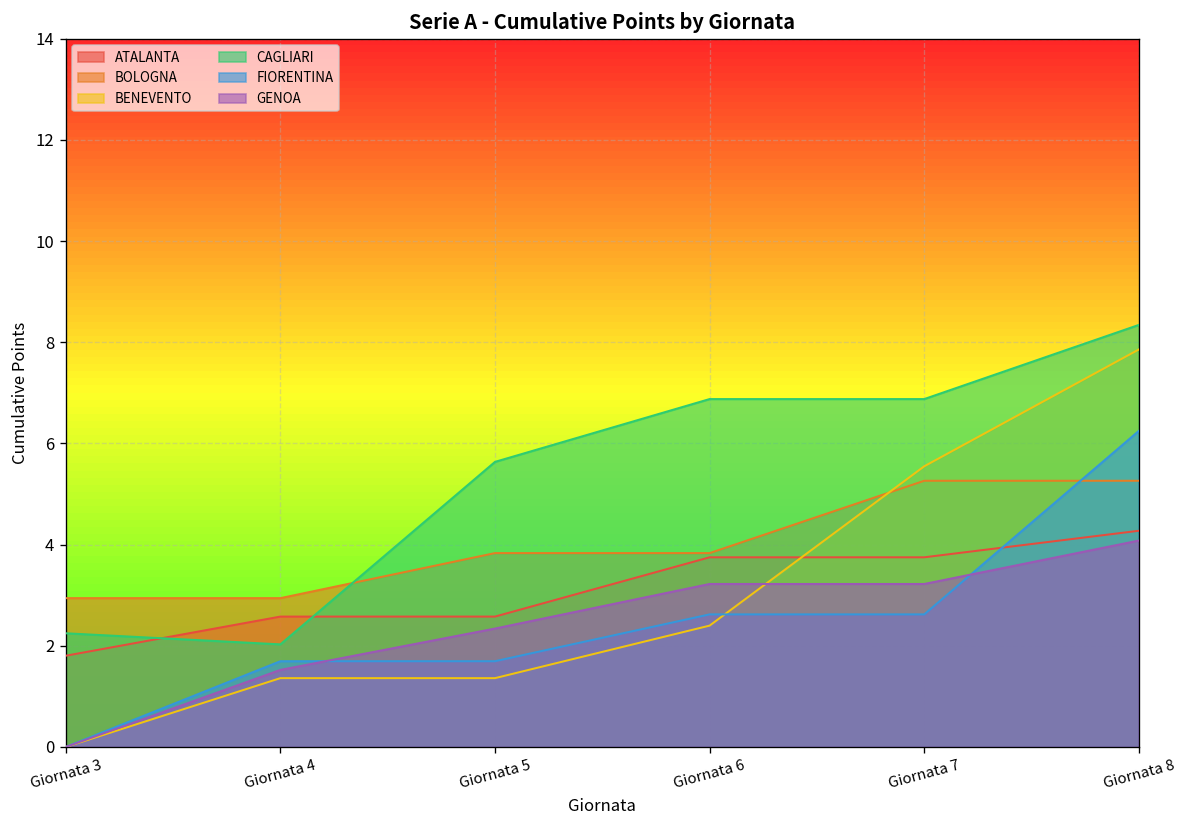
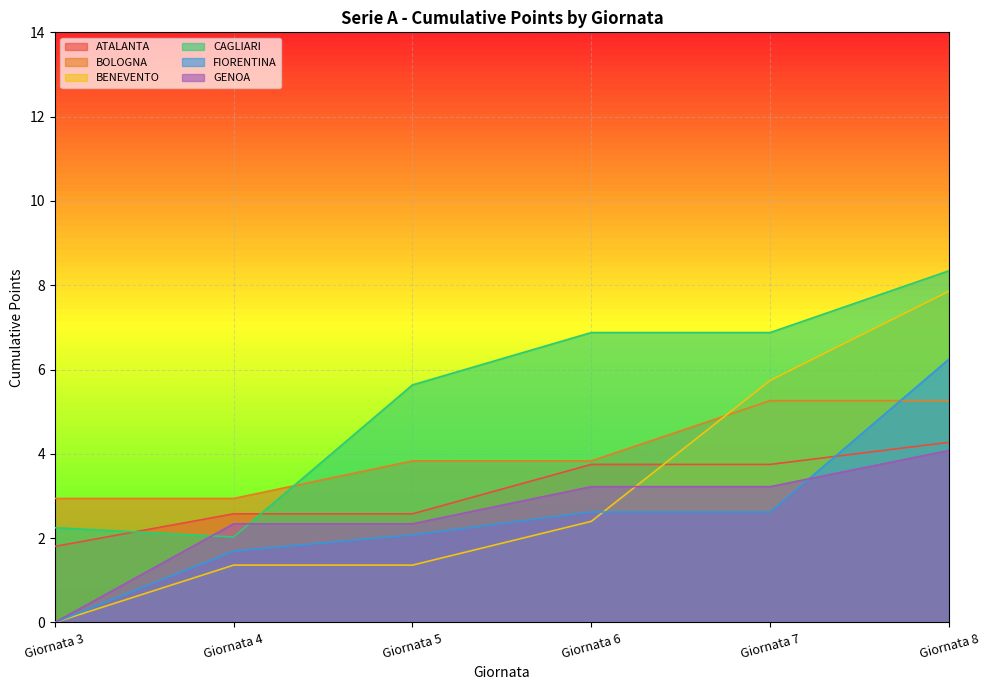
GENOA, Giornata 4: 1.5 -> 2.3
FIORENTINA, Giornata 5: 1.7 -> 2.1
BENEVENTO, Giornata 7: 5.5 -> 5.7
